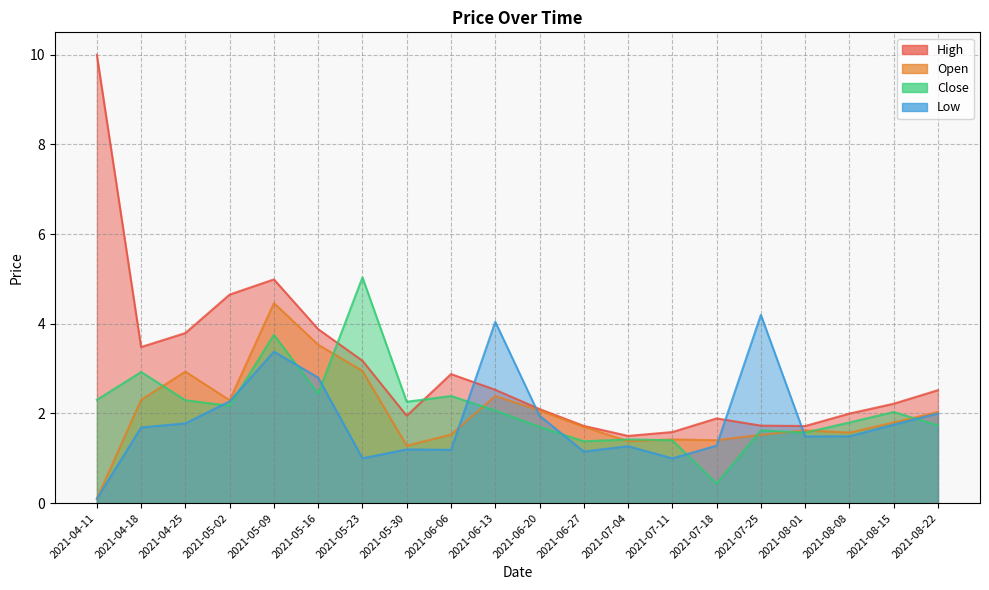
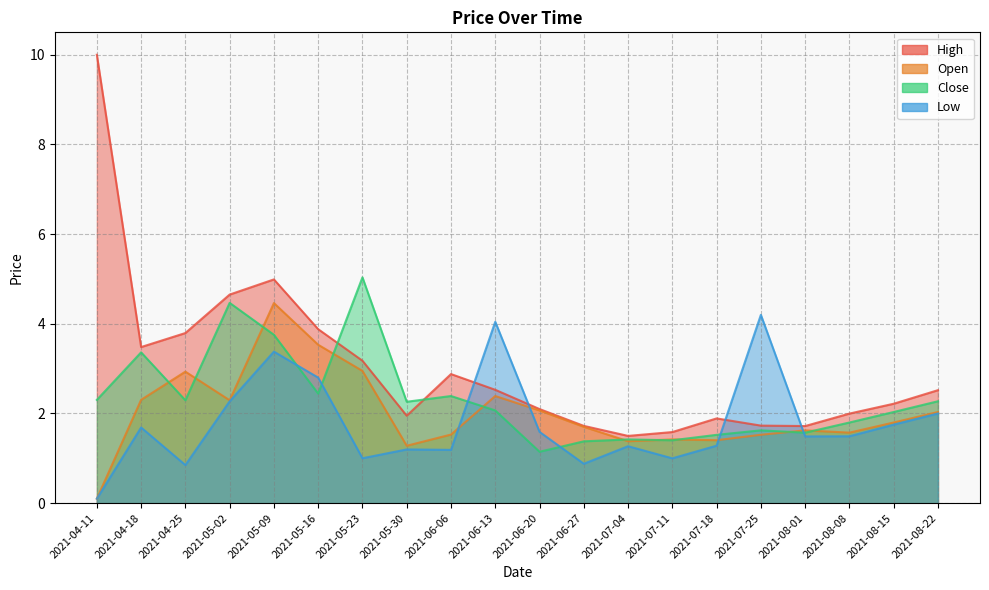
Close, 2021-04-18: 2.9 -> 3.4
Low, 2021-04-25: 1.8 -> 0.9
Close, 2021-05-02: 2.2 -> 4.5
Close, 2021-06-20: 1.7 -> 1.1
Low, 2021-06-20: 2.0 -> 1.6
Low, 2021-06-27: 1.2 -> 0.9
Close, 2021-07-18: 0.4 -> 1.5
Close, 2021-08-22: 1.7 -> 2.3
